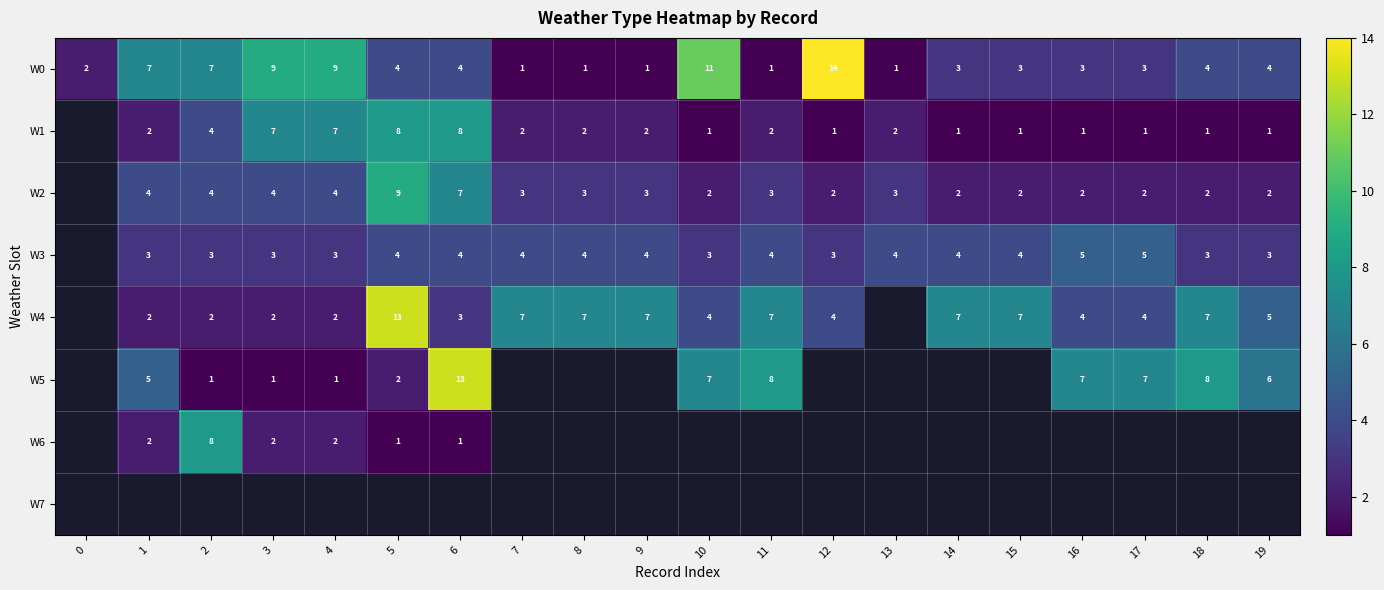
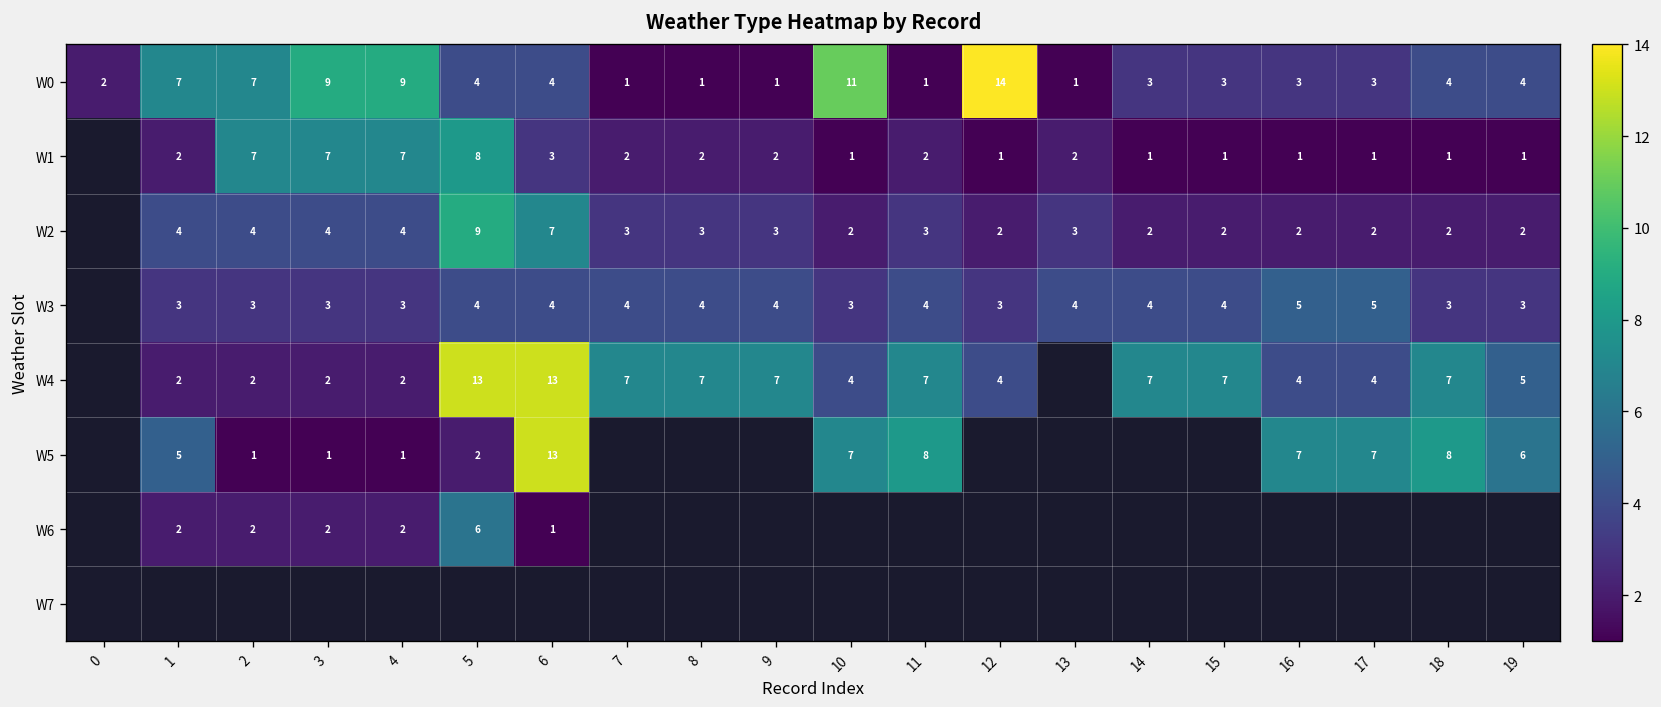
W1, 2: 4 -> 7
W1, 6: 8 -> 3
W4, 6: 3 -> 13
W6, 2: 8 -> 2
W6, 5: 1 -> 6
